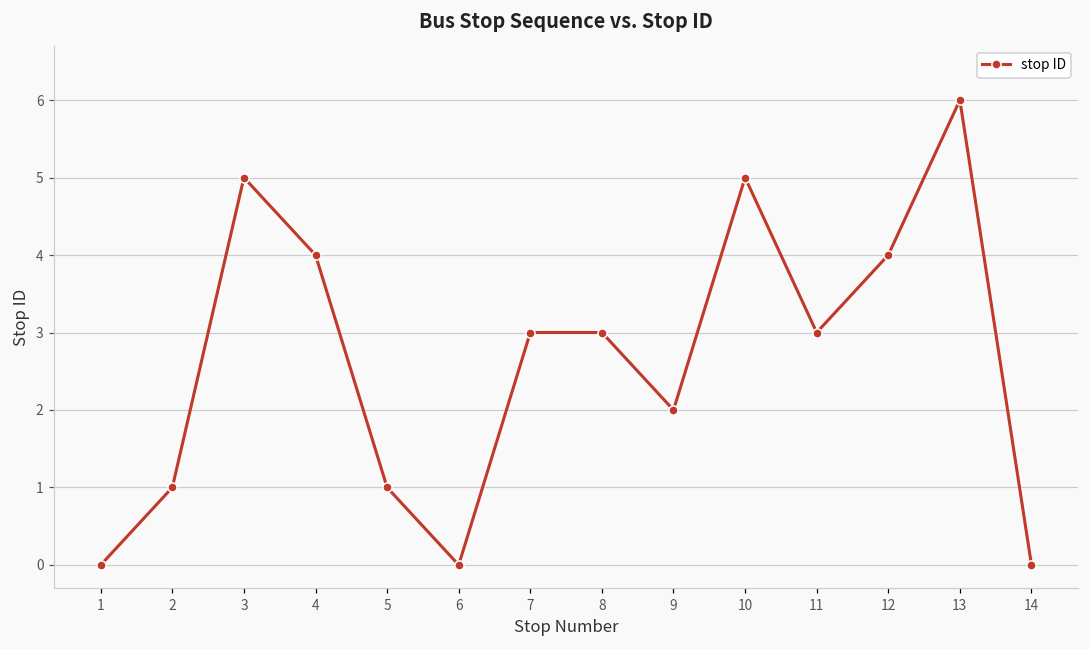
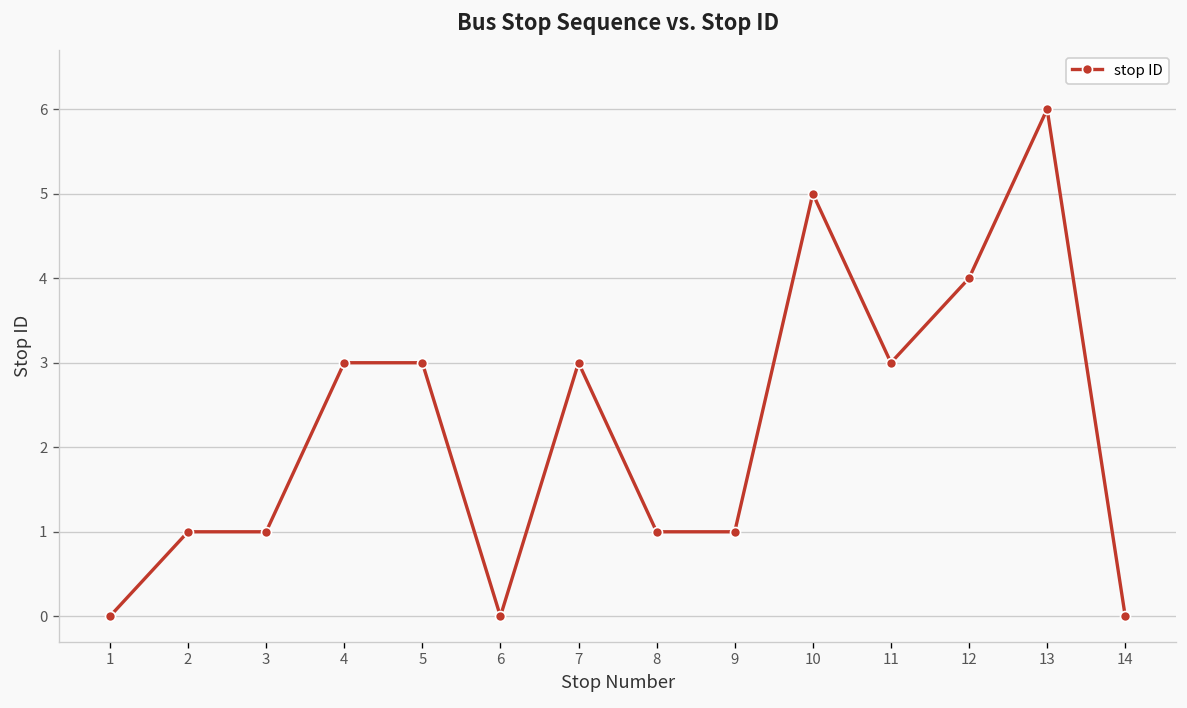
3: 5 -> 1
4: 4 -> 3
5: 1 -> 3
8: 3 -> 1
9: 2 -> 1
